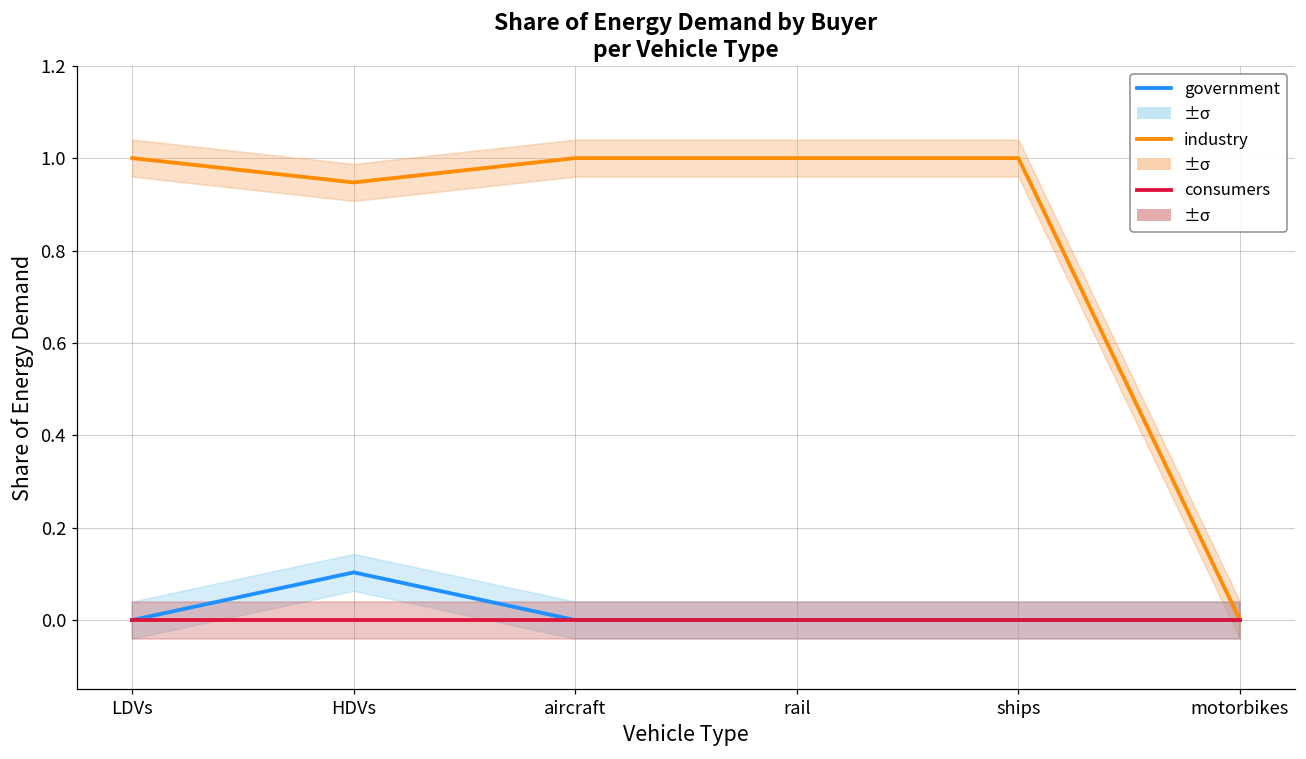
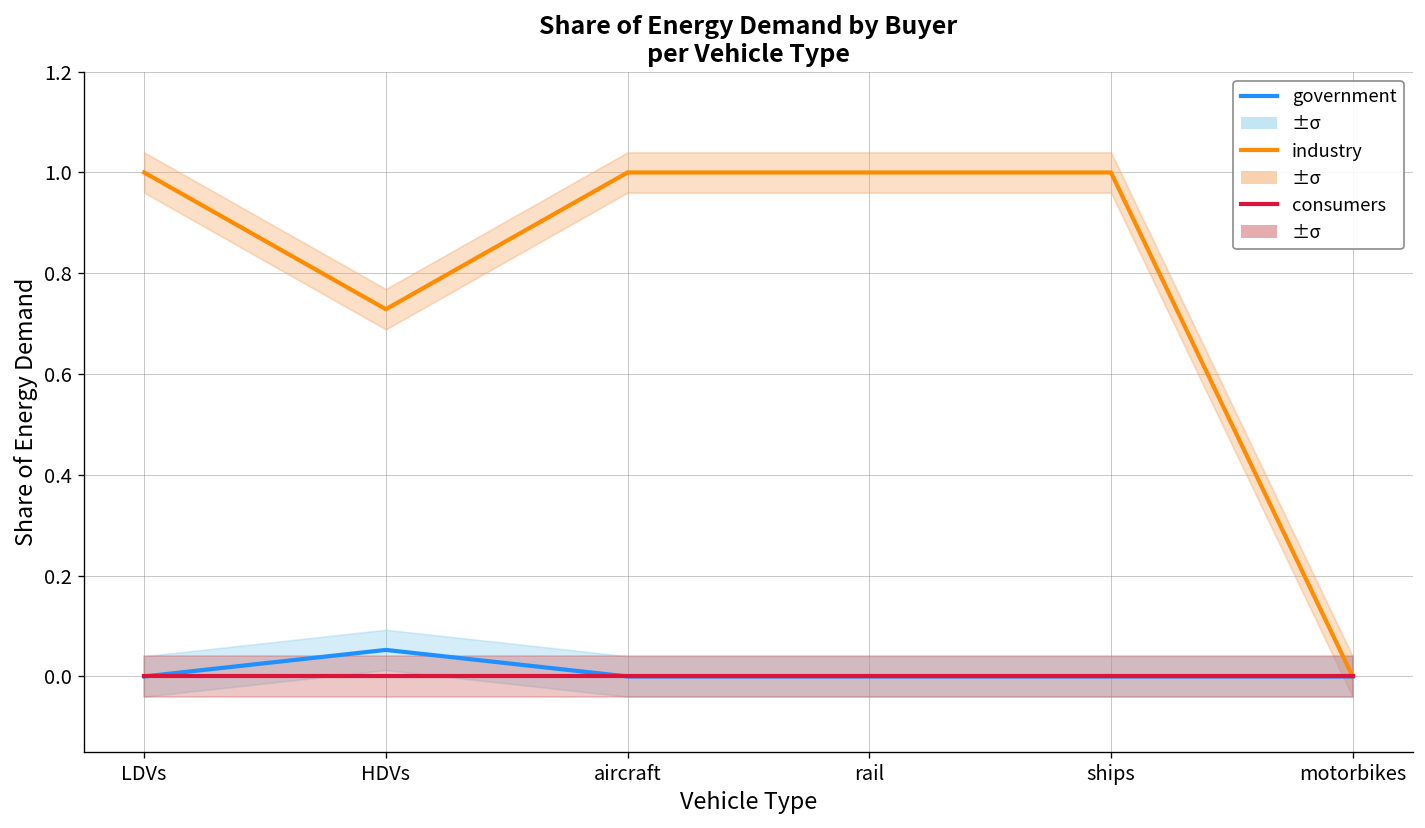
industry, HDVs: 0.95 -> 0.73
government, HDVs: 0.10 -> 0.05
